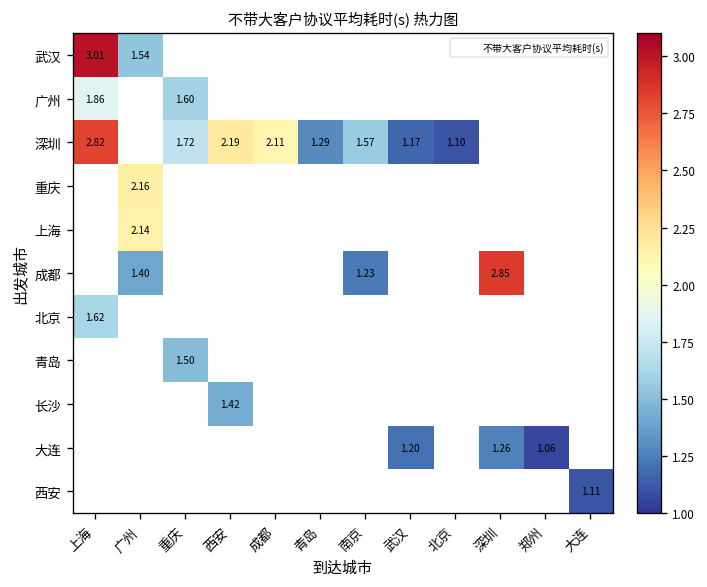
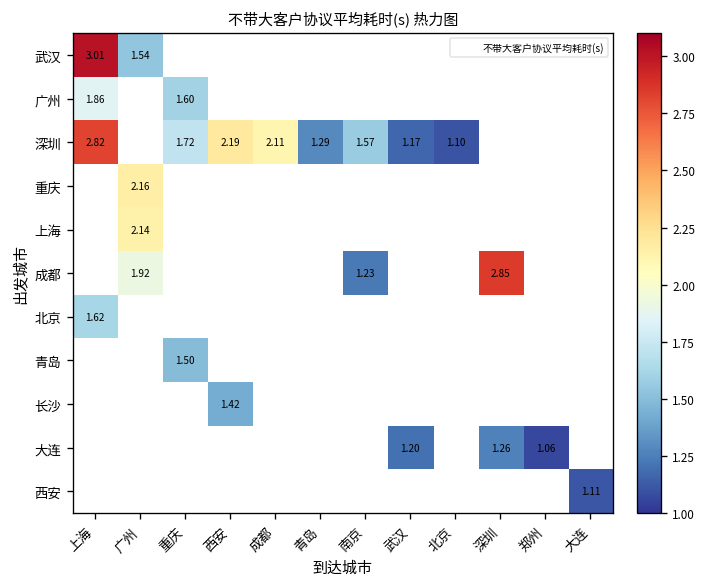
成都, 广州: 1.40 -> 1.92
